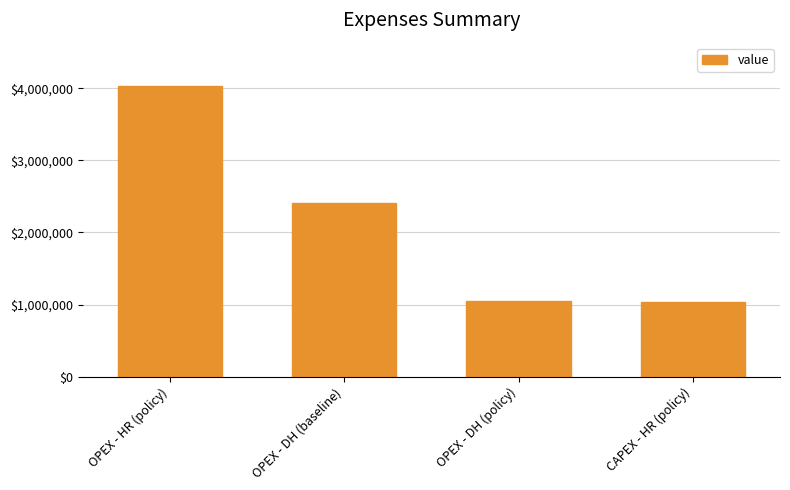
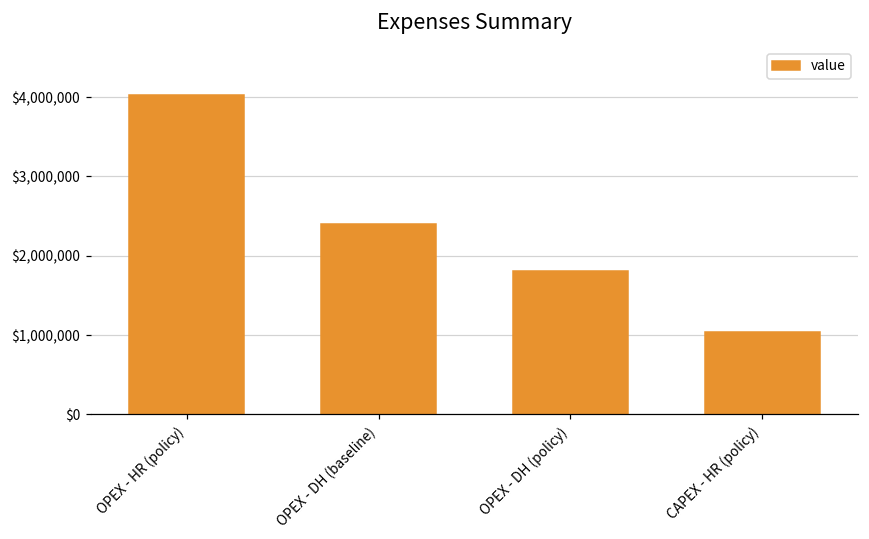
OPEX - DH (policy): $1,100,000 -> $1,800,000
